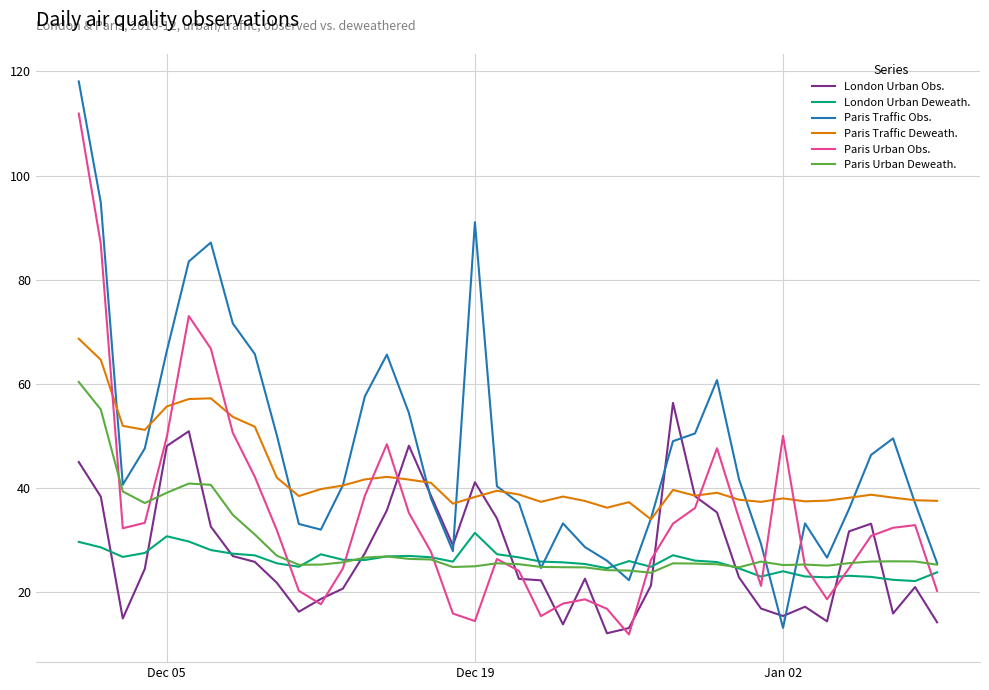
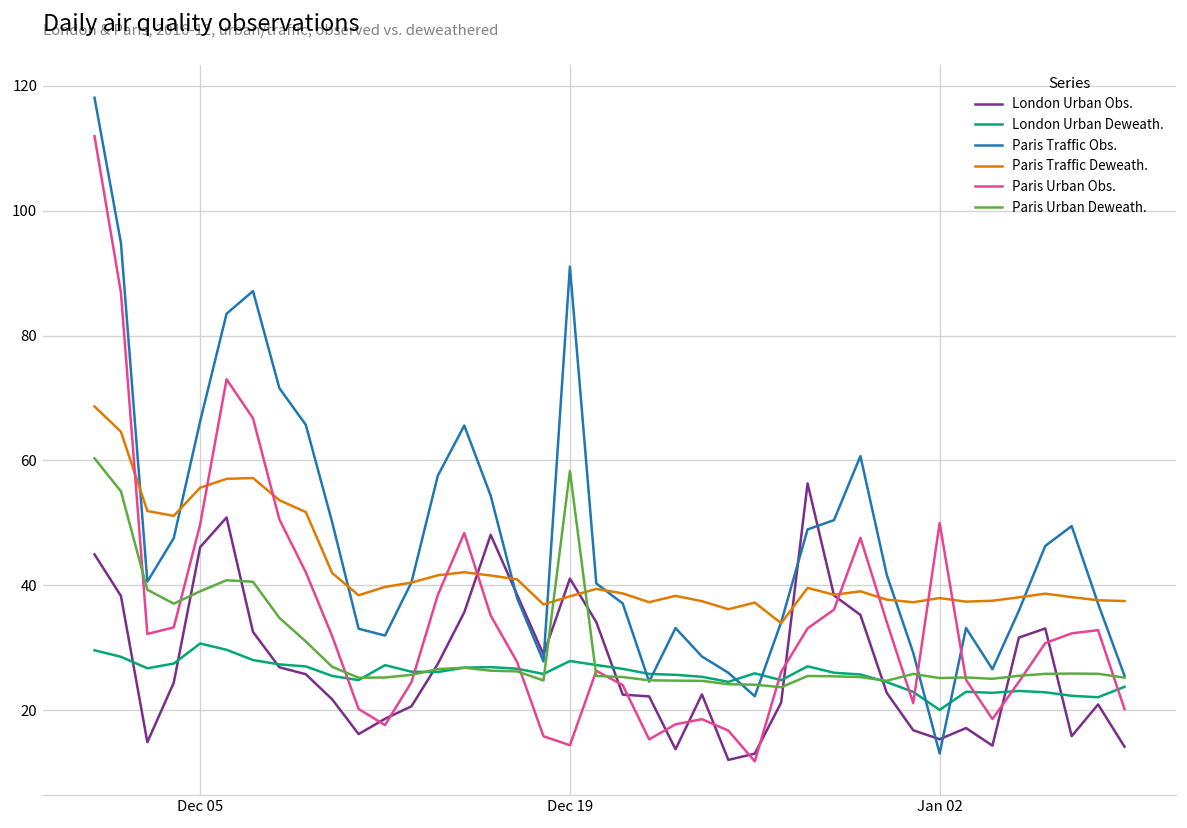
London Urban Obs., Dec 05: 48 -> 46
London Urban Deweath., Dec 19: 31 -> 28
Paris Urban Deweath., Dec 19: 25 -> 58
London Urban Deweath., Jan 02: 24 -> 20
